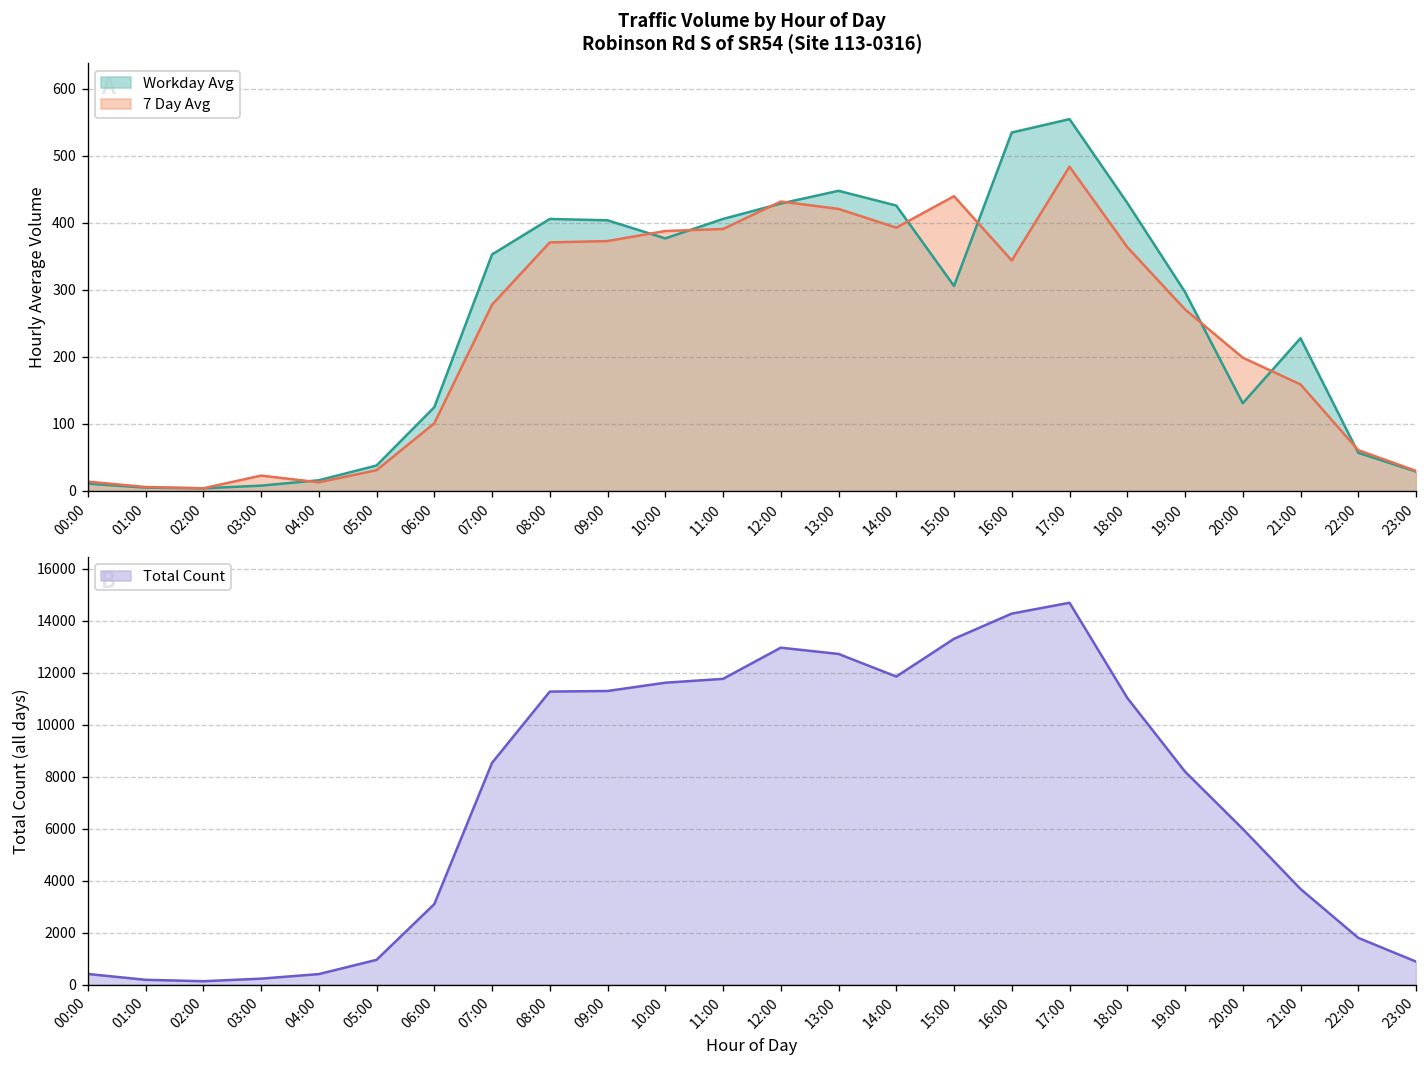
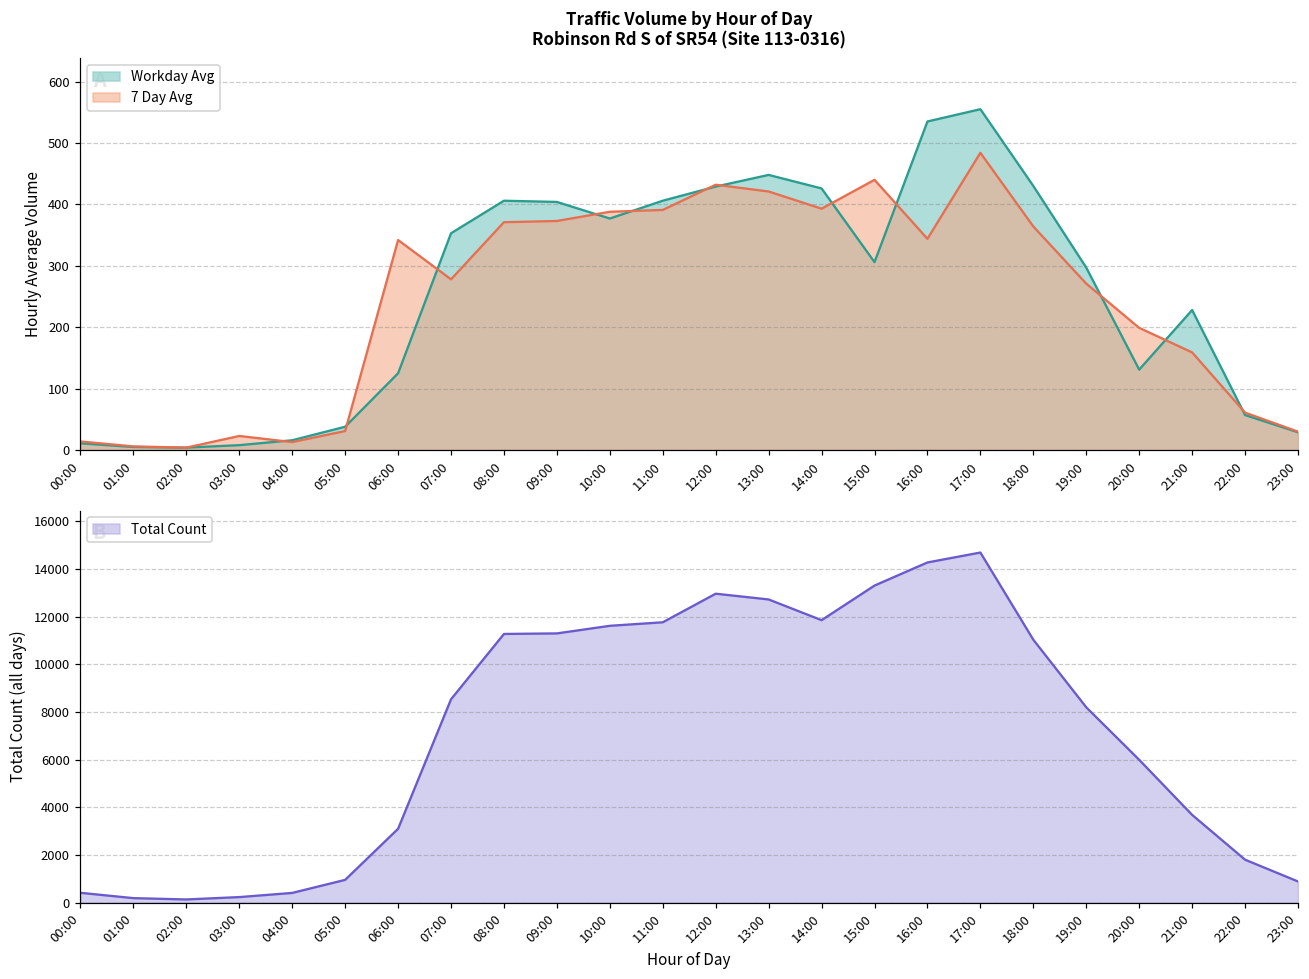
Traffic Volume by Hour of Day Robinson Rd S of SR54 (Site 113-0316), 7 Day Avg, 06:00: 100 -> 340
